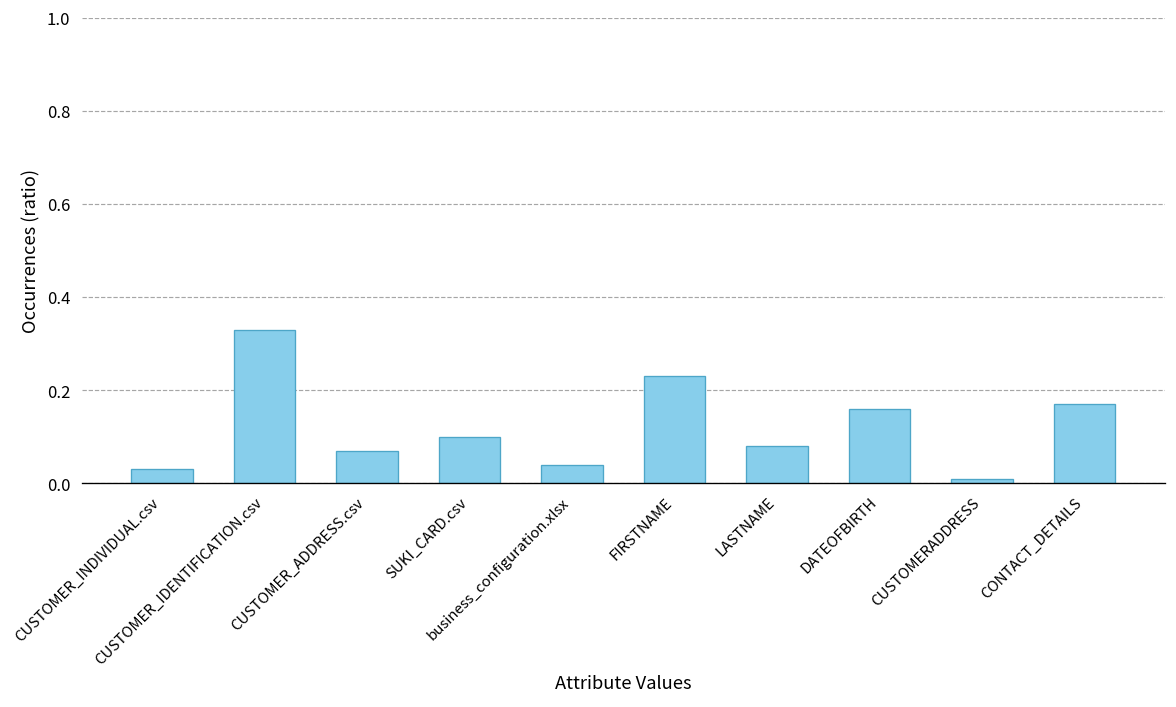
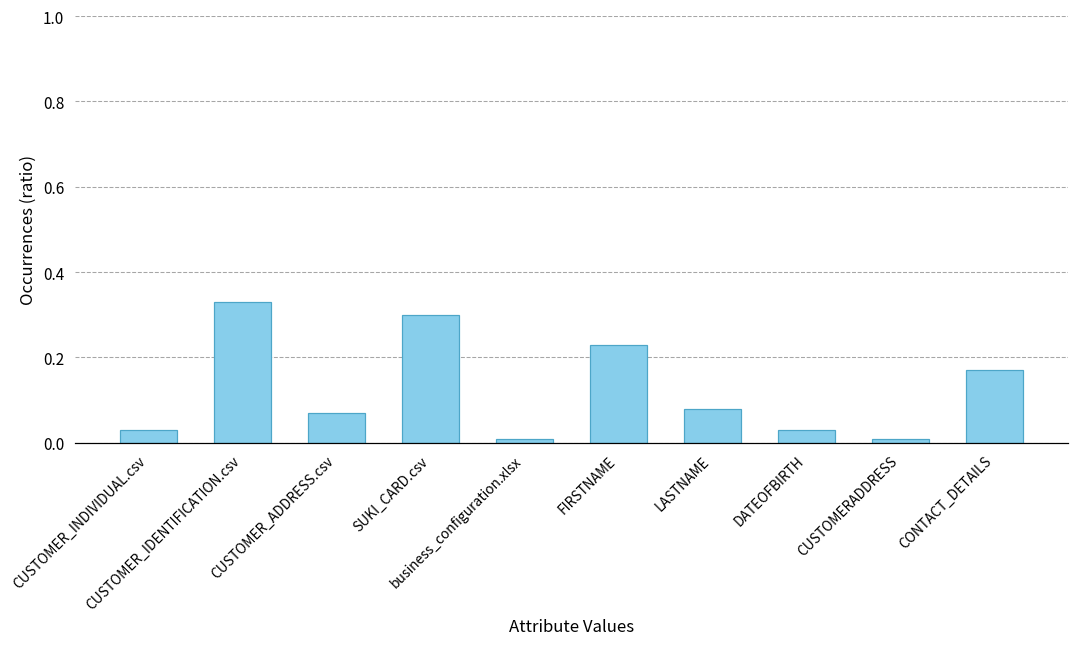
SUKI_CARD.csv: 0.1 -> 0.3
business_configuration.xlsx: 0.04 -> 0.01
DATEOFBIRTH: 0.16 -> 0.03
